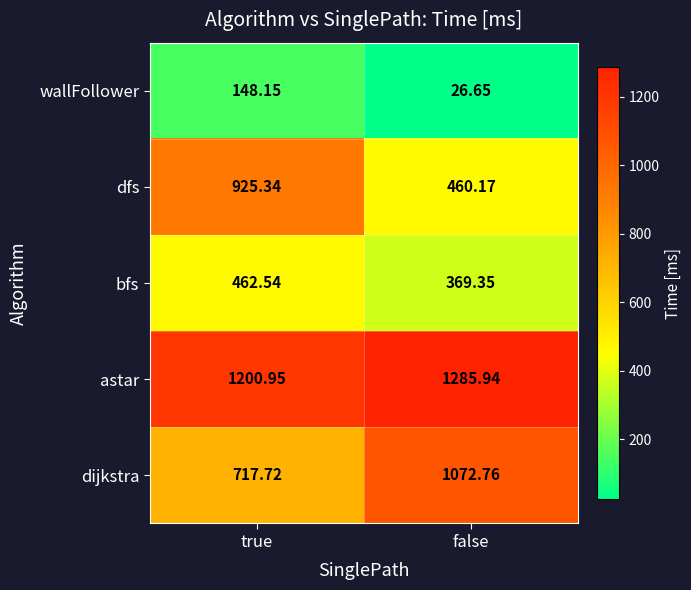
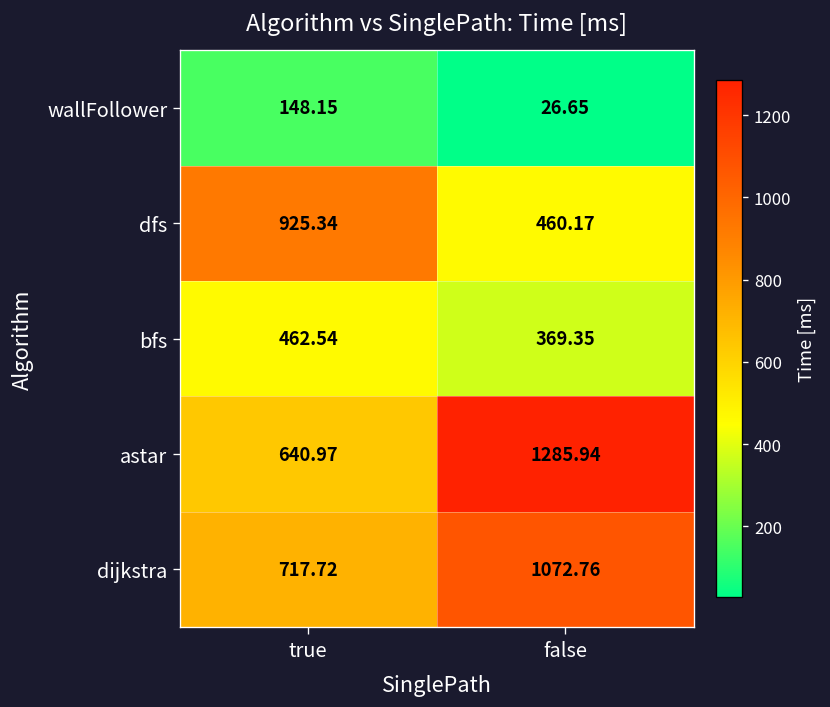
astar, true: 1200.95 -> 640.97
